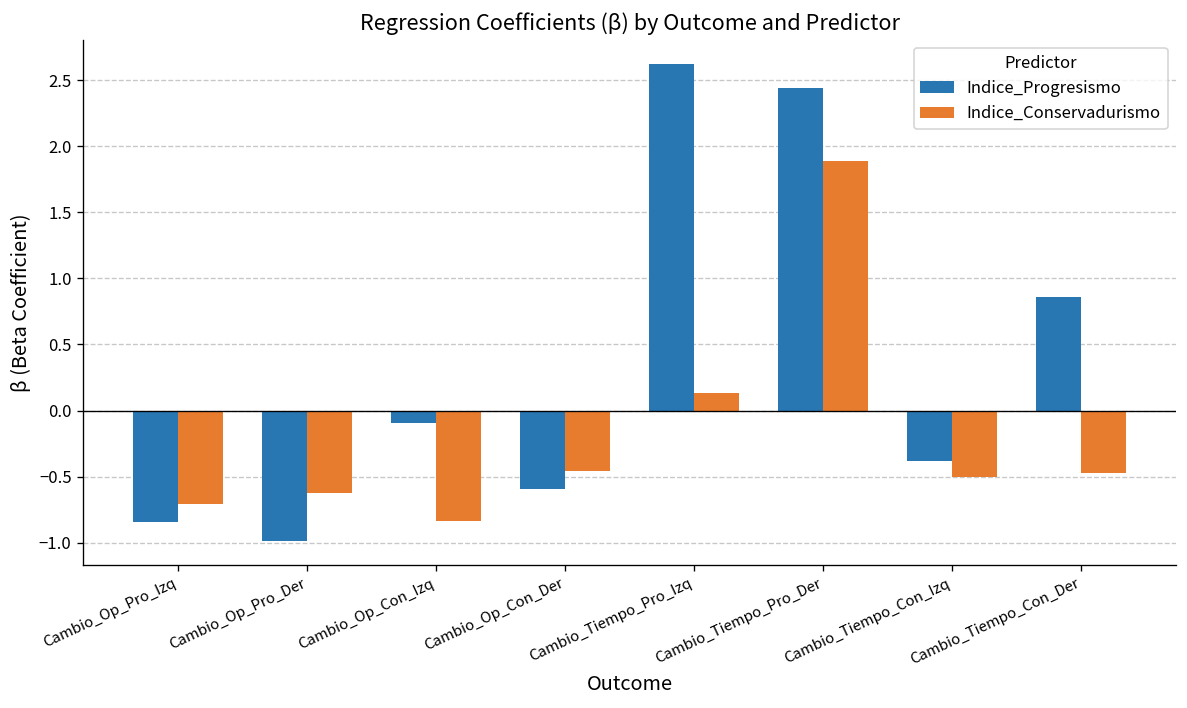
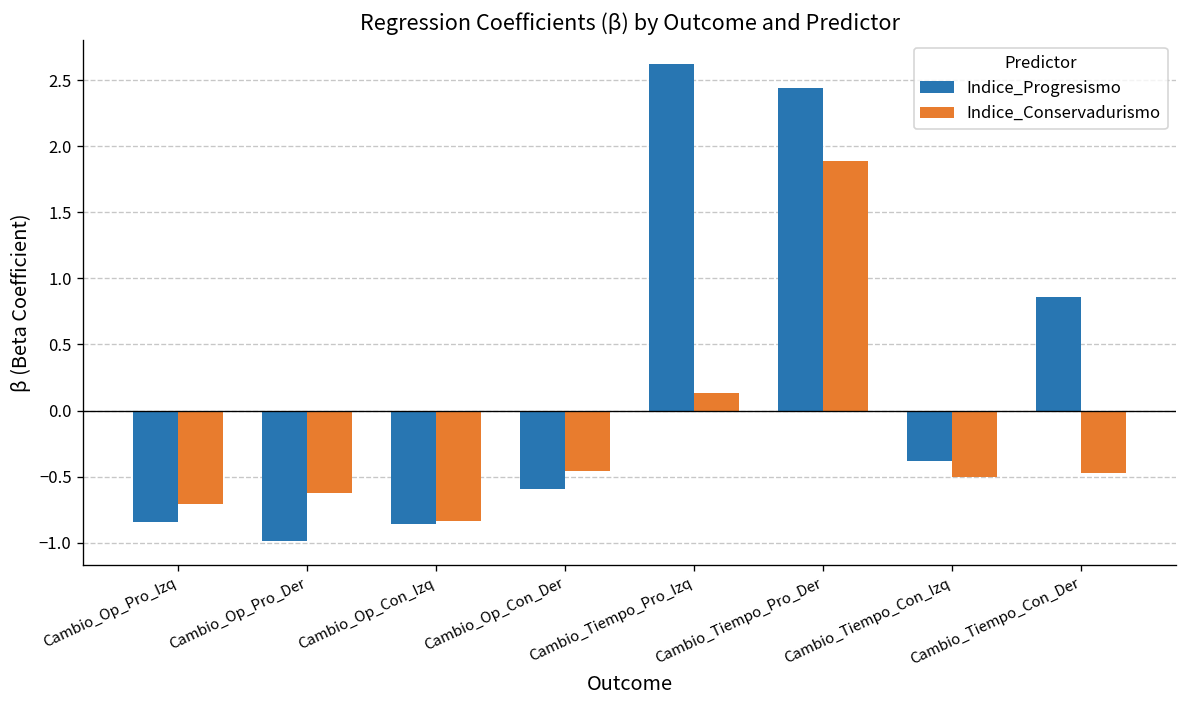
Indice_Progresismo, Cambio_Op_Con_Izq: -0.10 -> -0.86
